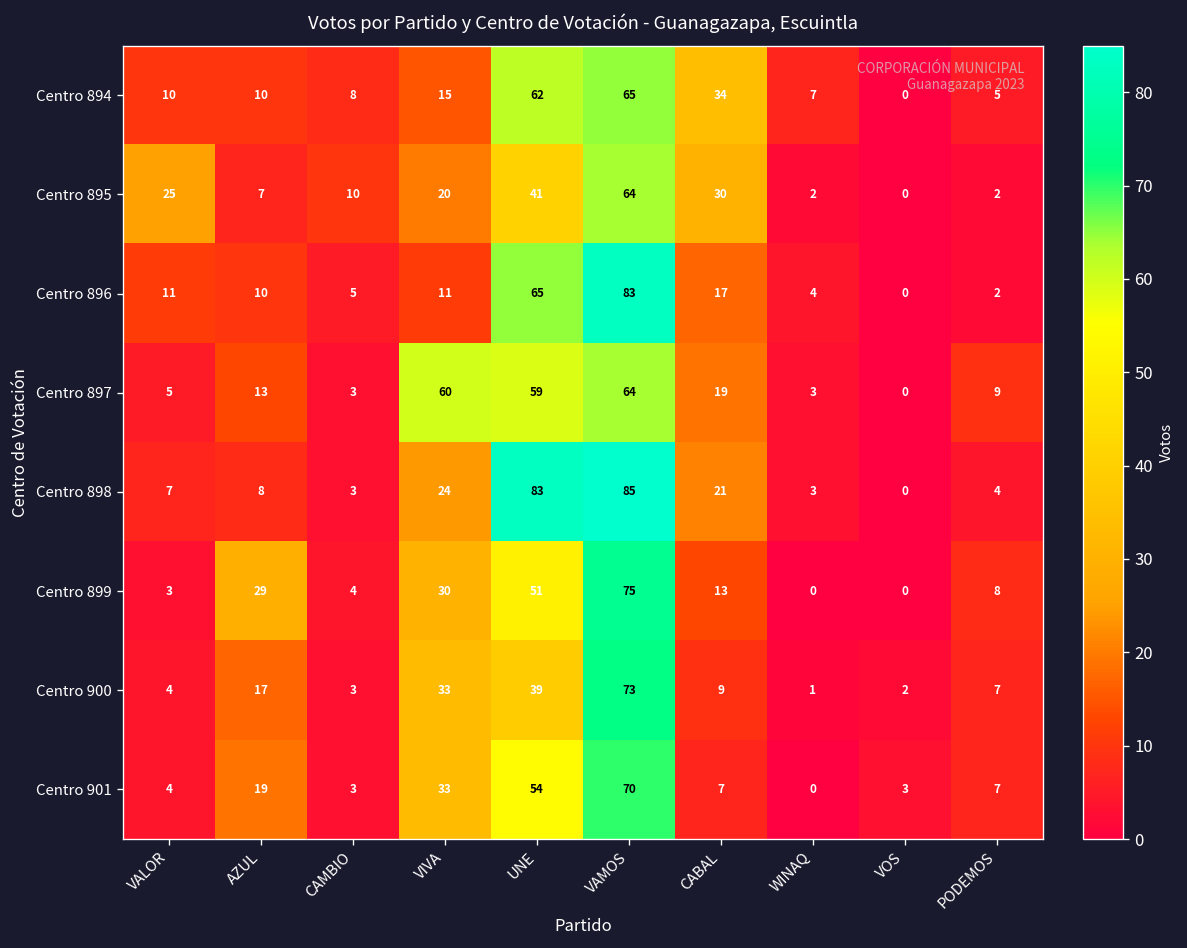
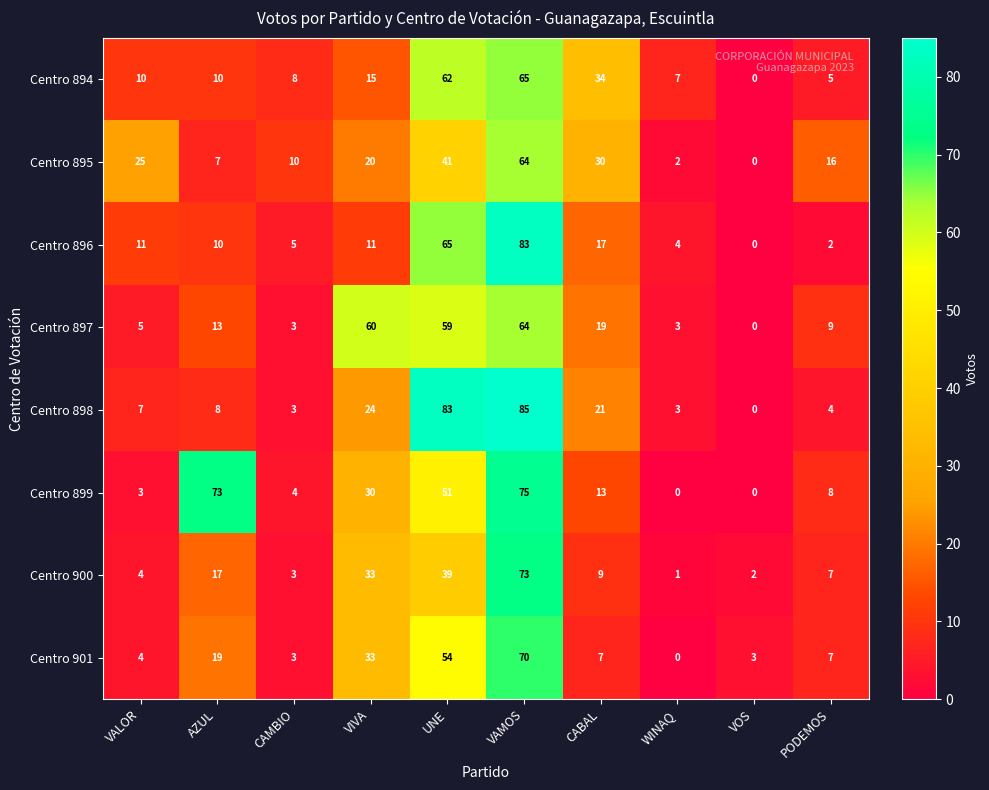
Centro 895, PODEMOS: 2 -> 16
Centro 899, AZUL: 29 -> 73
